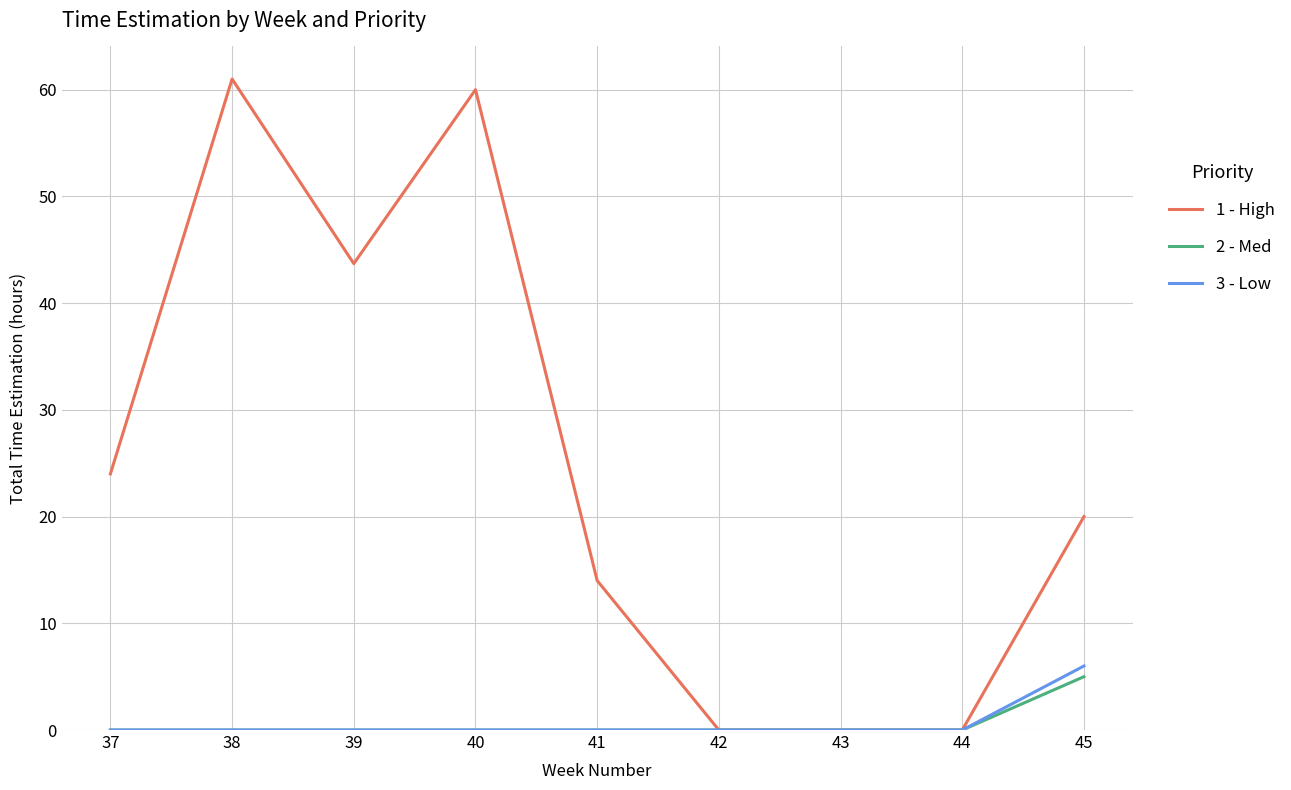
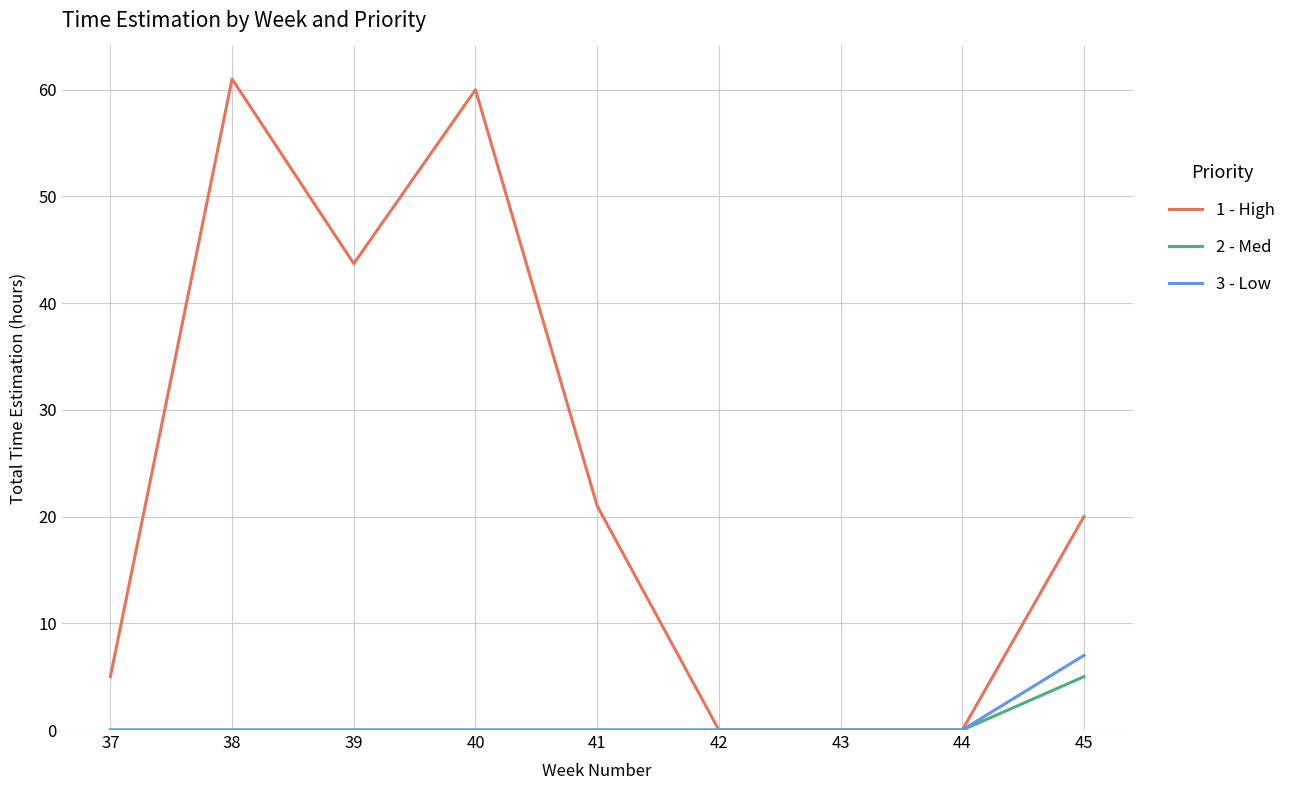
1 - High, 37: 24 -> 5
1 - High, 41: 14 -> 21
3 - Low, 45: 6 -> 7
